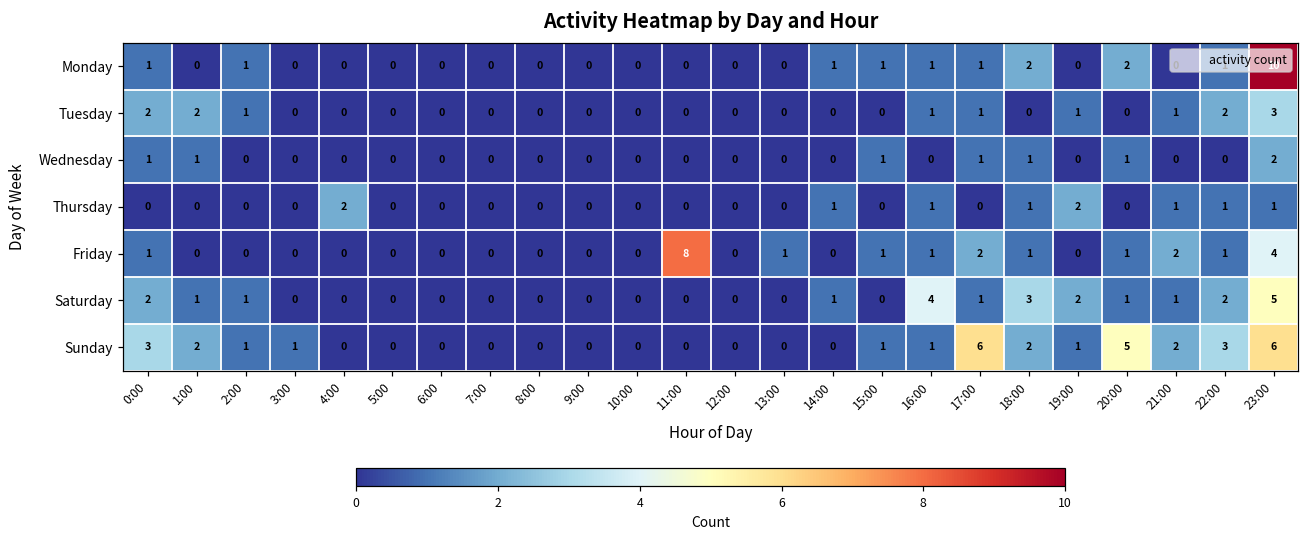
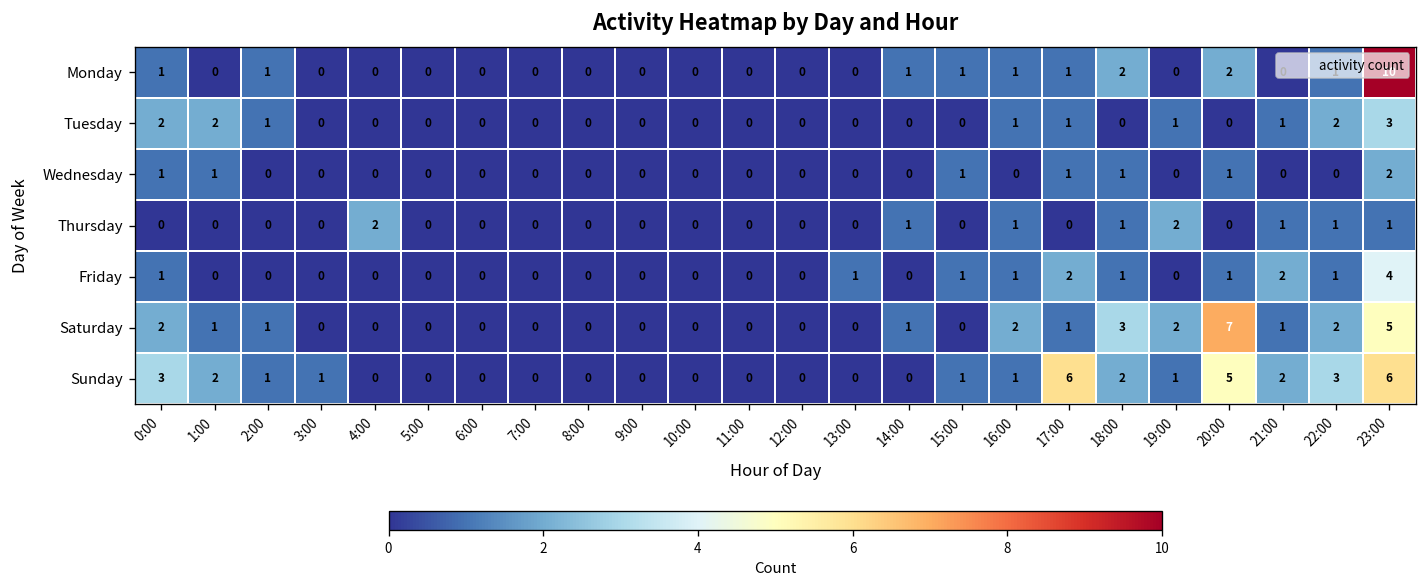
Friday, 11:00: 8 -> 0
Saturday, 16:00: 4 -> 2
Saturday, 20:00: 1 -> 7
